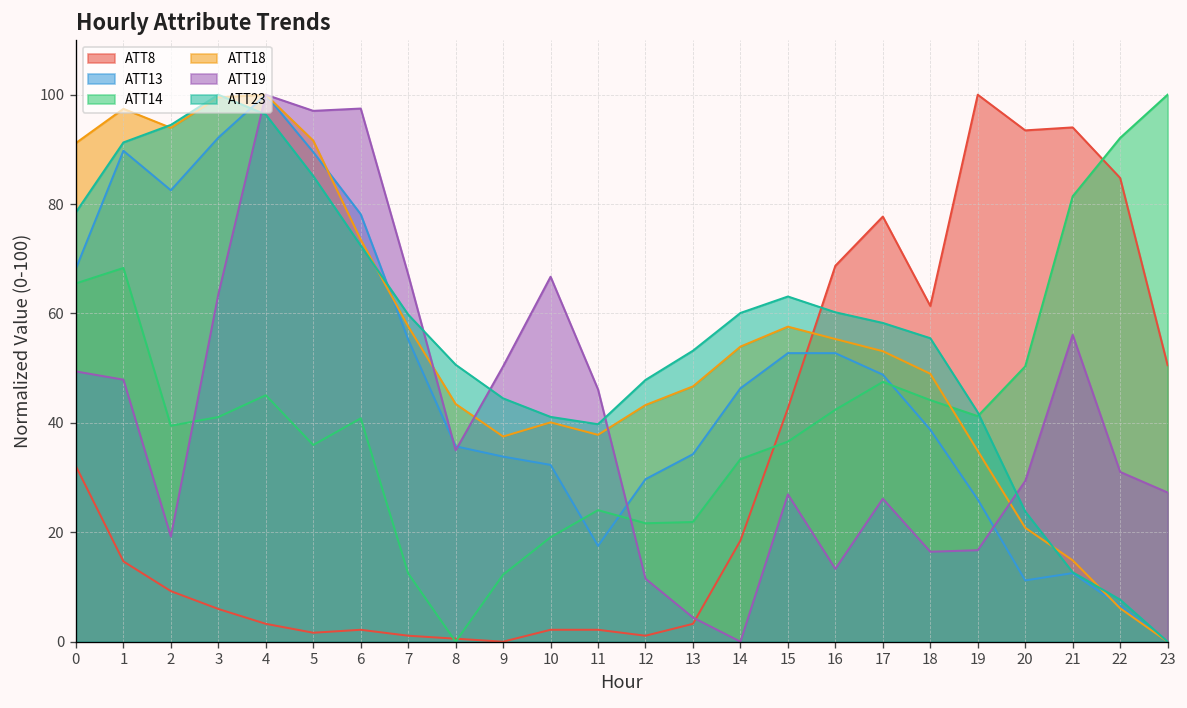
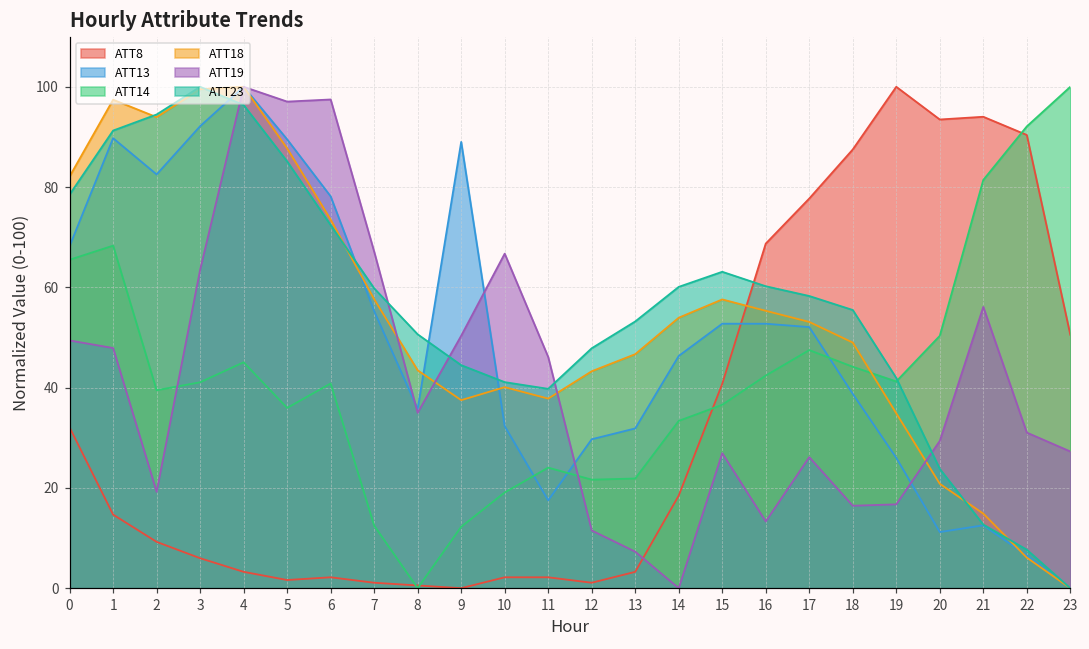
ATT18, 0: 91 -> 82
ATT18, 5: 92 -> 88
ATT13, 9: 34 -> 89
ATT13, 13: 34 -> 32
ATT19, 13: 4 -> 7
ATT8, 15: 43 -> 41
ATT13, 17: 49 -> 52
ATT8, 18: 61 -> 88
ATT8, 22: 85 -> 90
